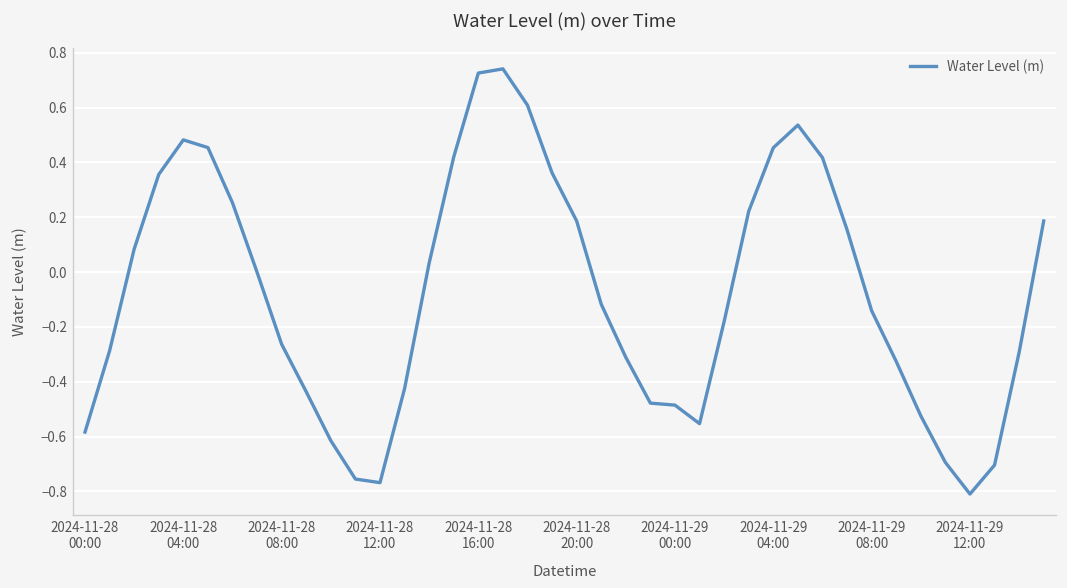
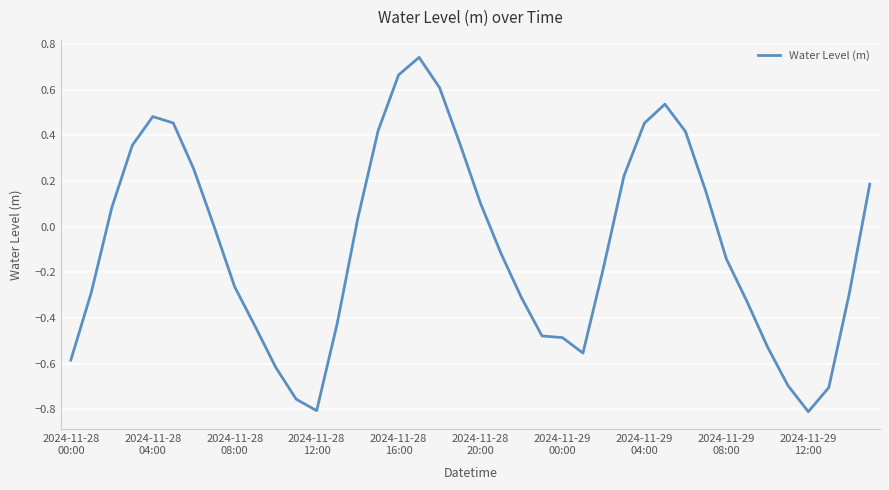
2024-11-28 12:00: -0.77 -> -0.81
2024-11-28 16:00: 0.73 -> 0.66
2024-11-28 20:00: 0.19 -> 0.10
